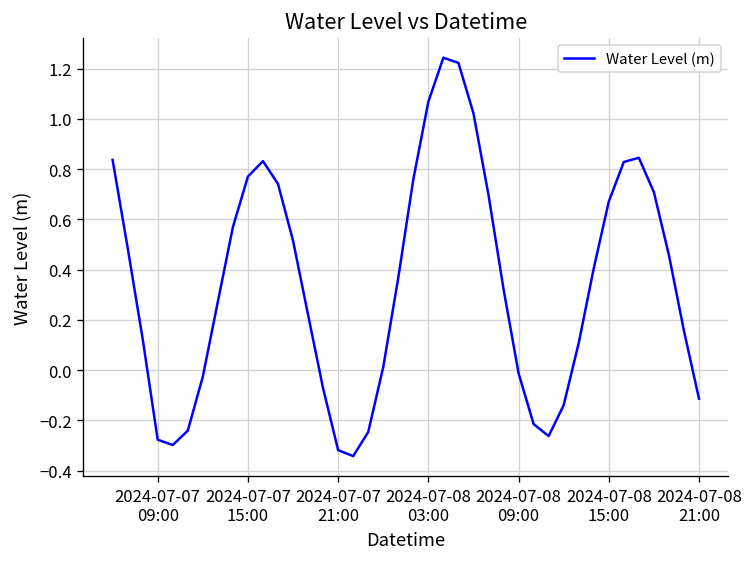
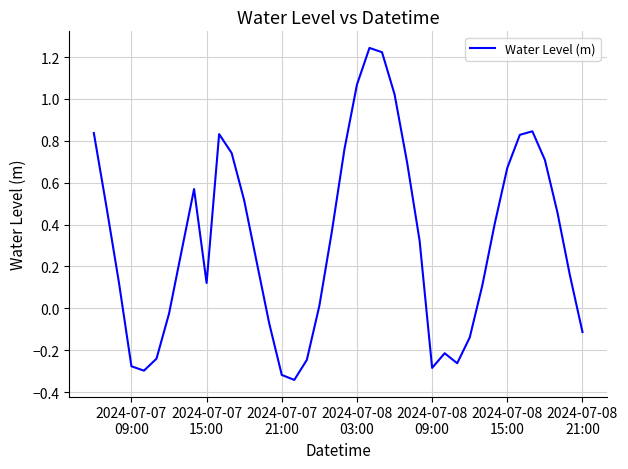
2024-07-07 15:00: 0.77 -> 0.12
2024-07-08 09:00: -0.01 -> -0.28
